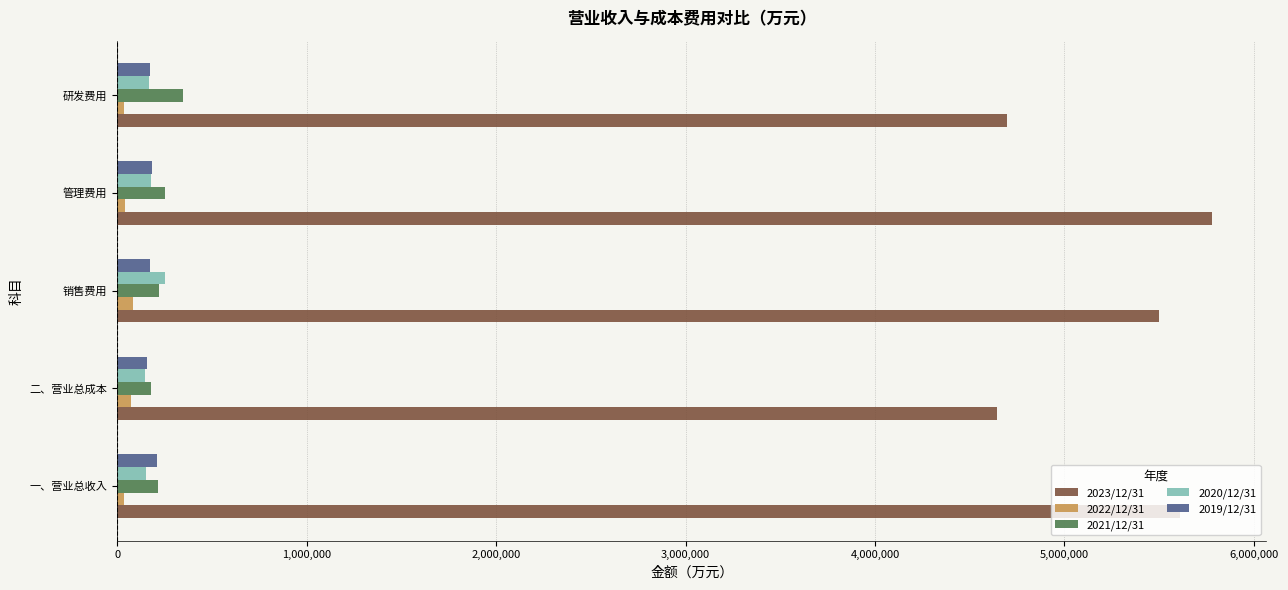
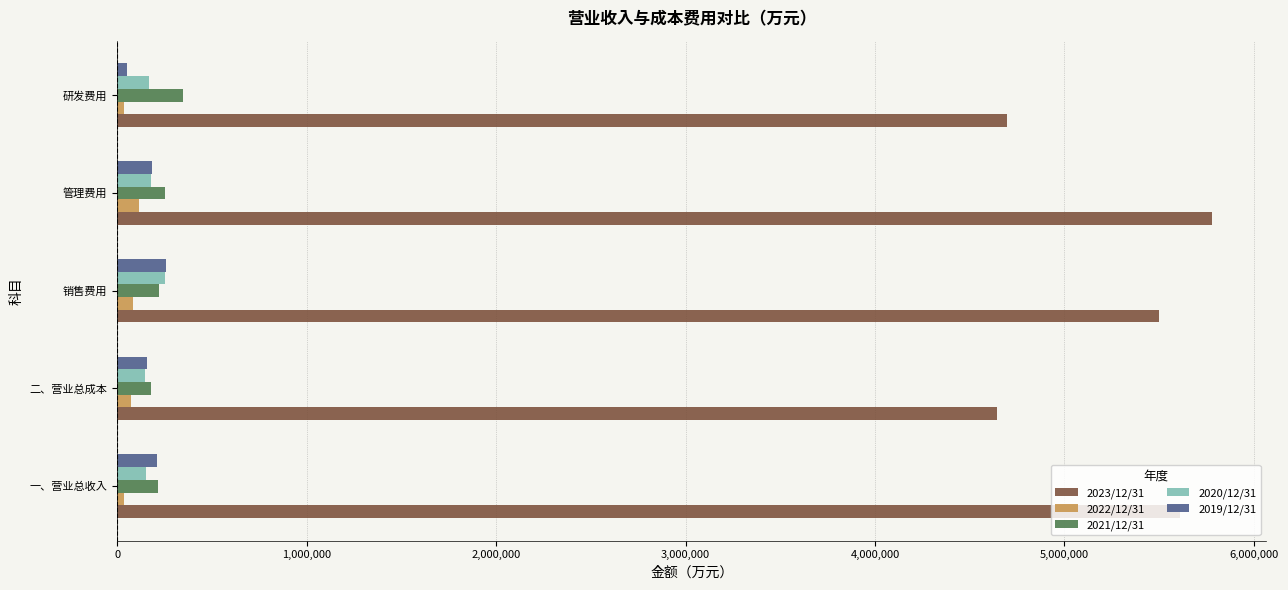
2019/12/31, 研发费用: 170,000 -> 50,000
2022/12/31, 管理费用: 40,000 -> 110,000
2019/12/31, 销售费用: 170,000 -> 260,000
